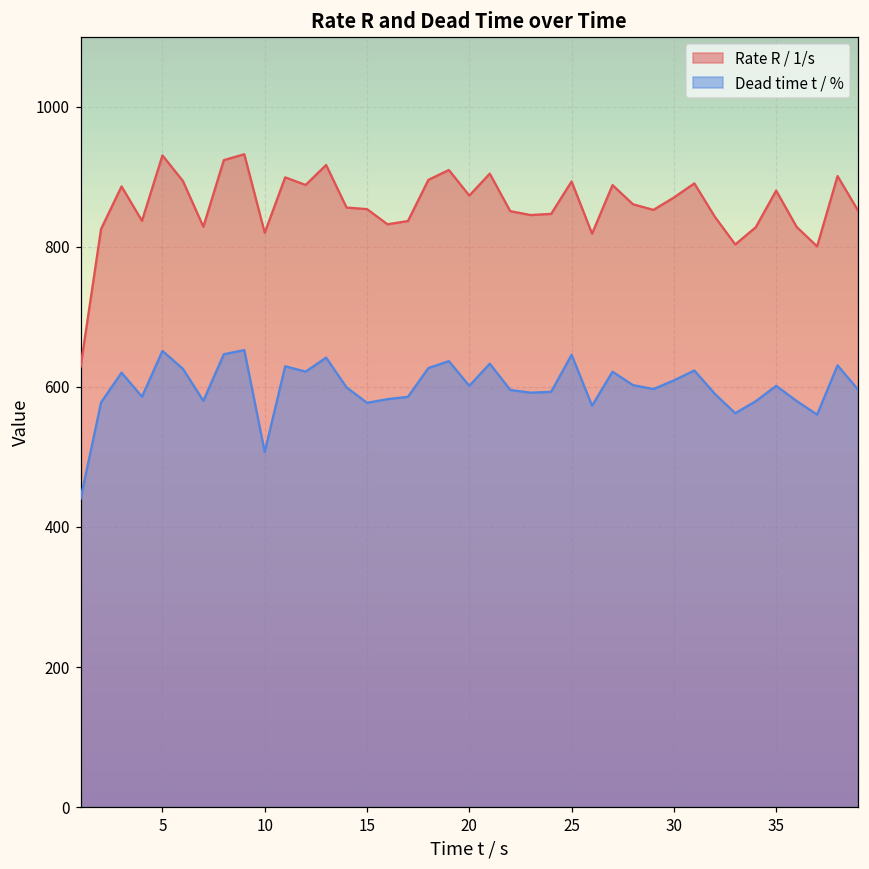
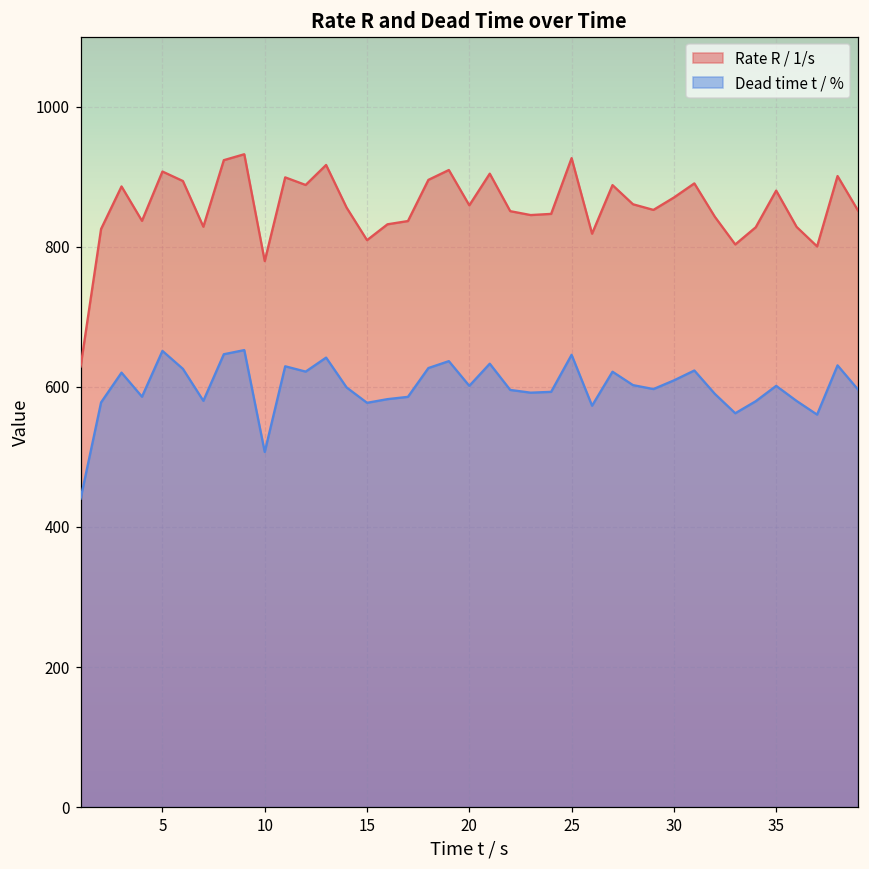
Rate R / 1/s, 5: 930 -> 910
Rate R / 1/s, 10: 820 -> 780
Rate R / 1/s, 15: 850 -> 810
Rate R / 1/s, 20: 870 -> 860
Rate R / 1/s, 25: 890 -> 930
